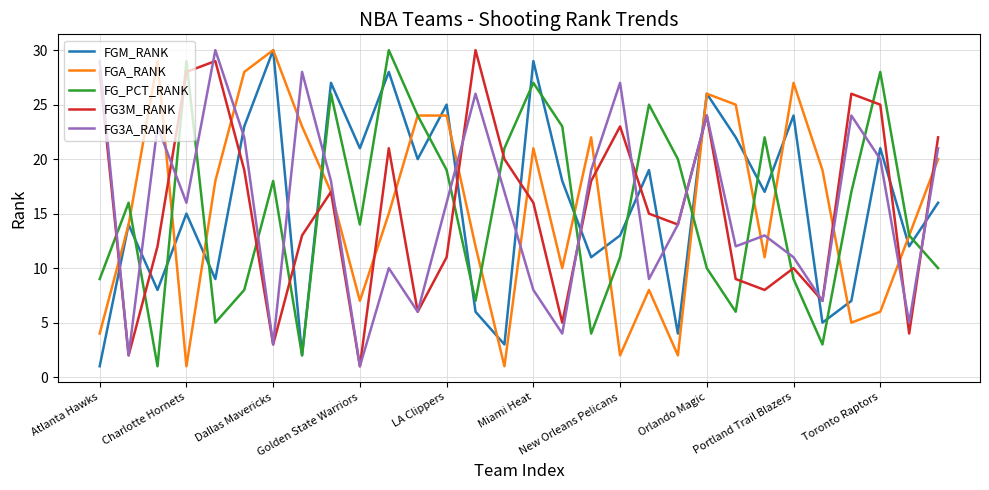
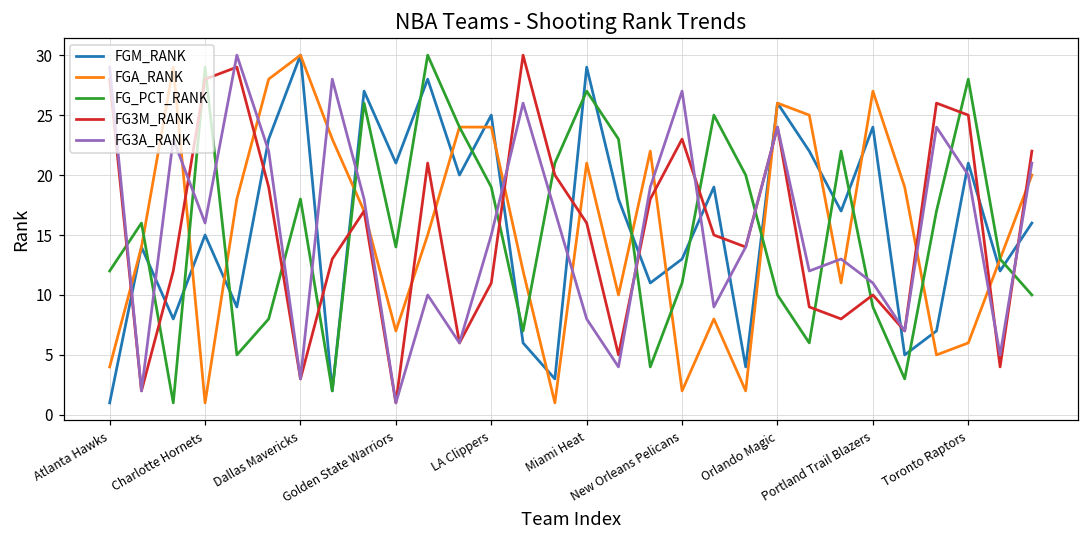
FG_PCT_RANK, Atlanta Hawks: 9 -> 12
FG3A_RANK, LA Clippers: 16 -> 15
